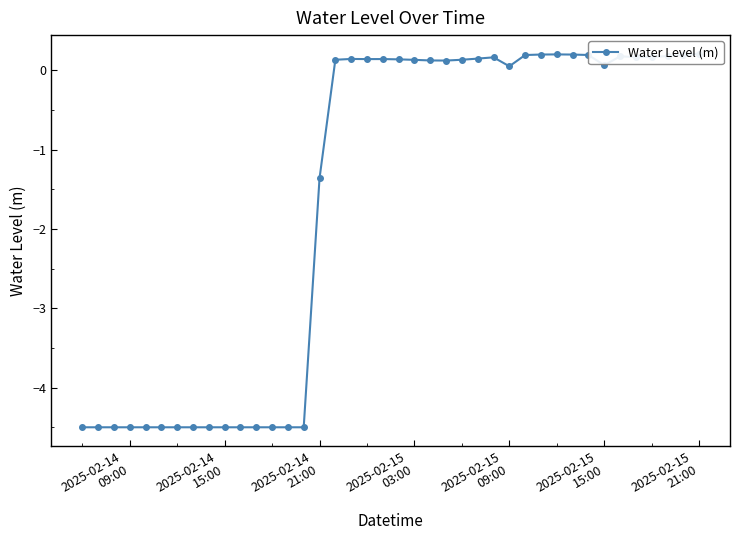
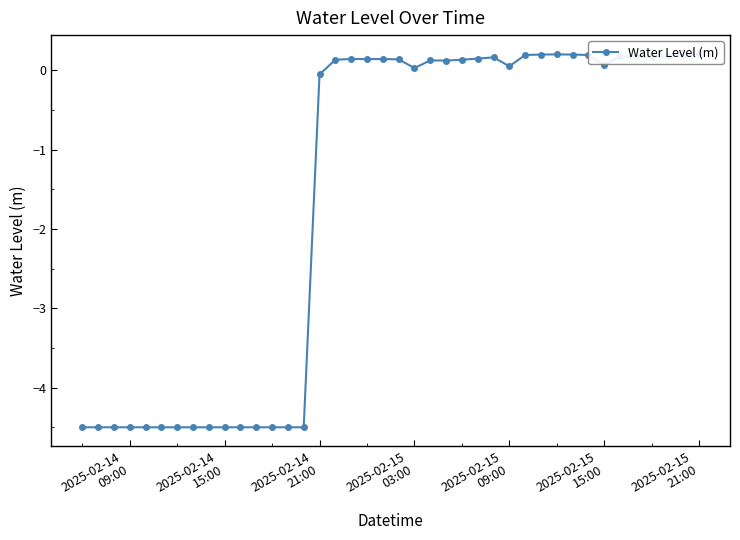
2025-02-14 21:00: -1.4 -> -0.1
2025-02-15 03:00: 0.1 -> 0.0
